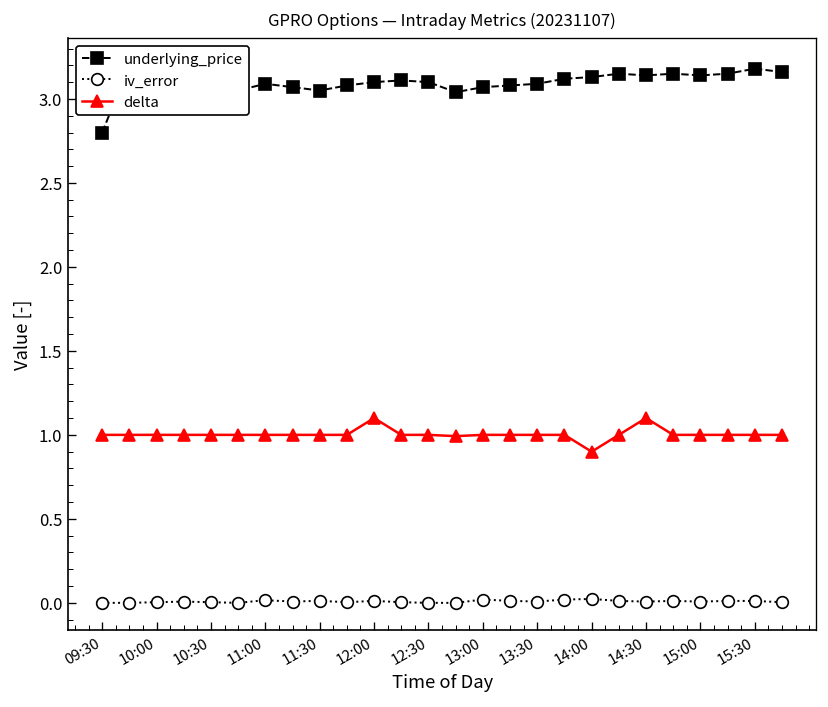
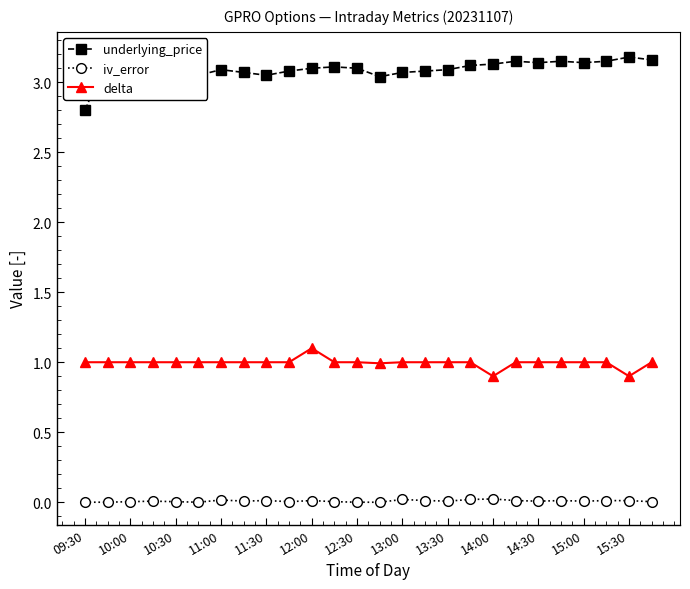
delta, 14:30: 1.1 -> 1.0
delta, 15:30: 1.0 -> 0.9
